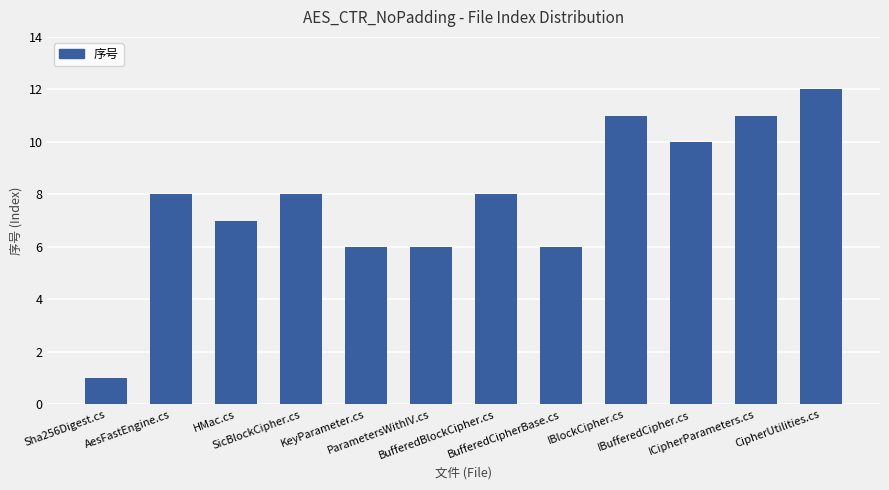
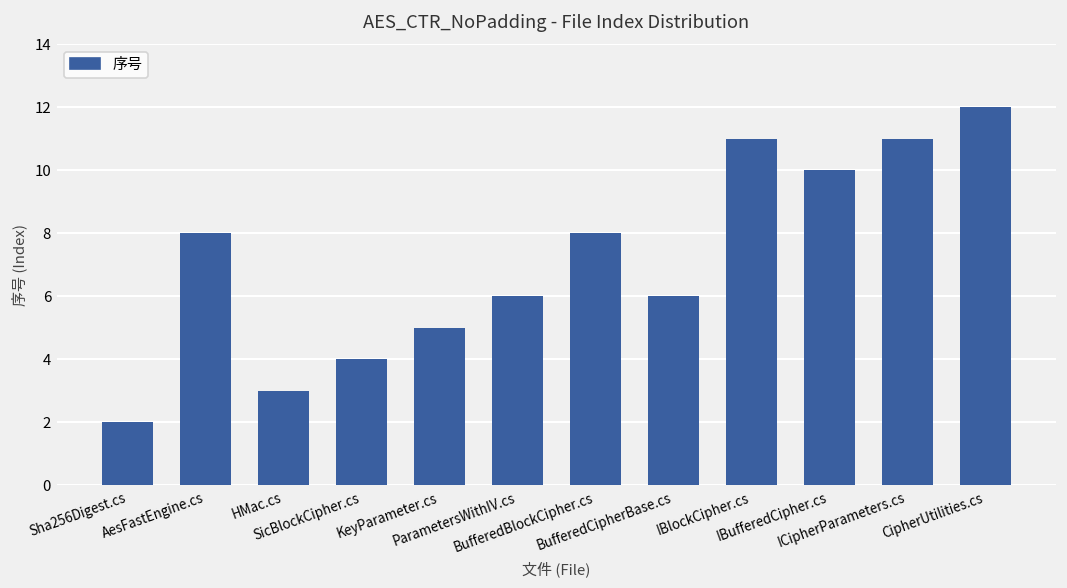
Sha256Digest.cs: 1 -> 2
HMac.cs: 7 -> 3
SicBlockCipher.cs: 8 -> 4
KeyParameter.cs: 6 -> 5
